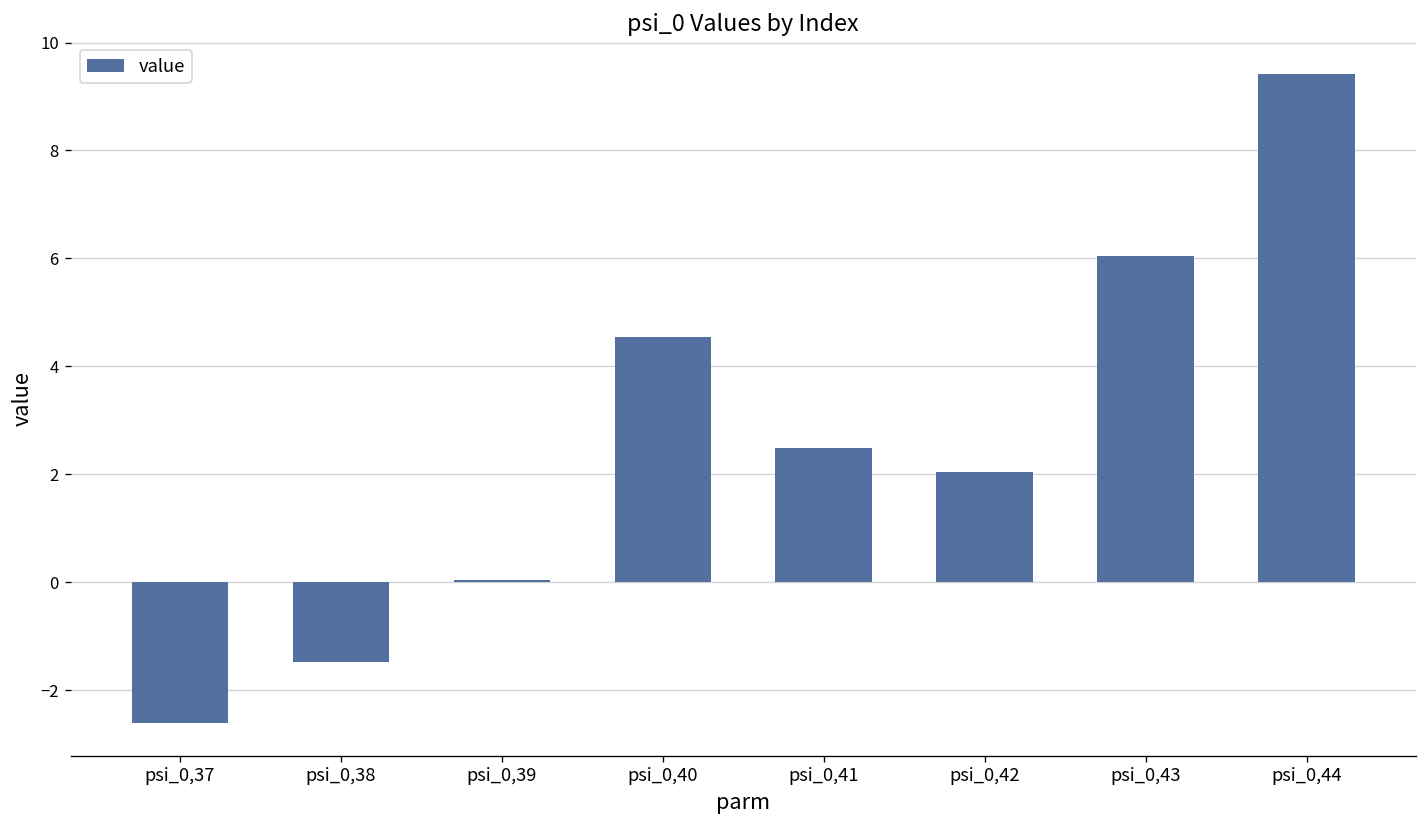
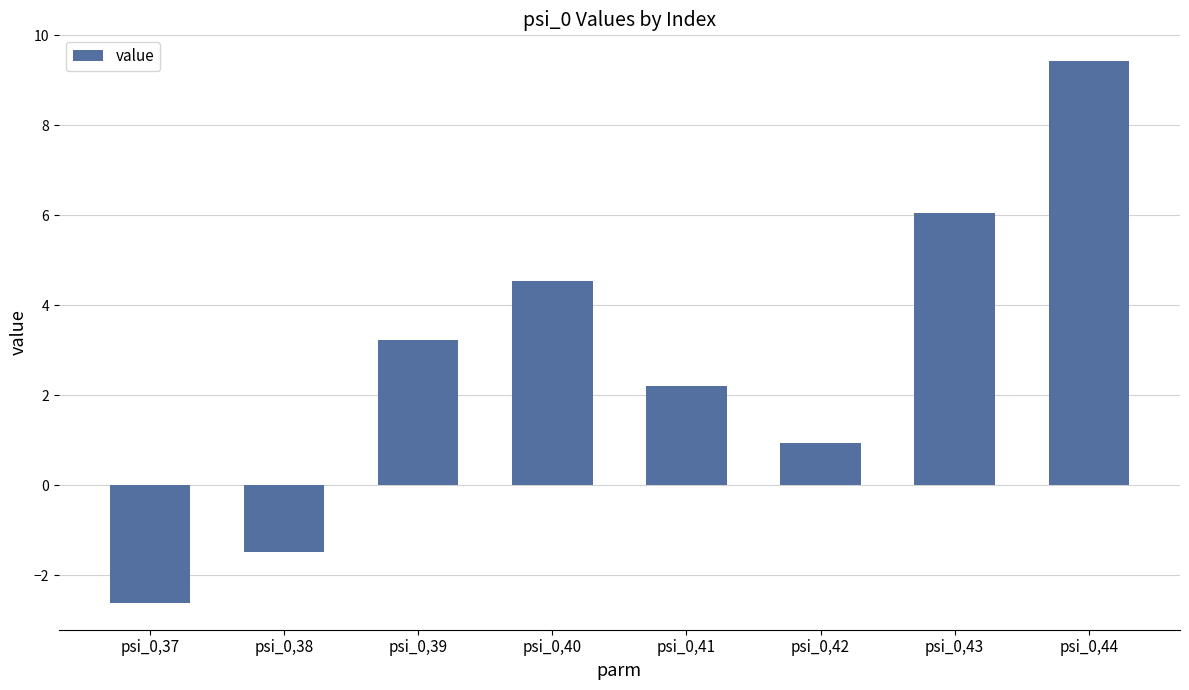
psi_0,39: 0.0 -> 3.2
psi_0,41: 2.5 -> 2.2
psi_0,42: 2.1 -> 0.9
